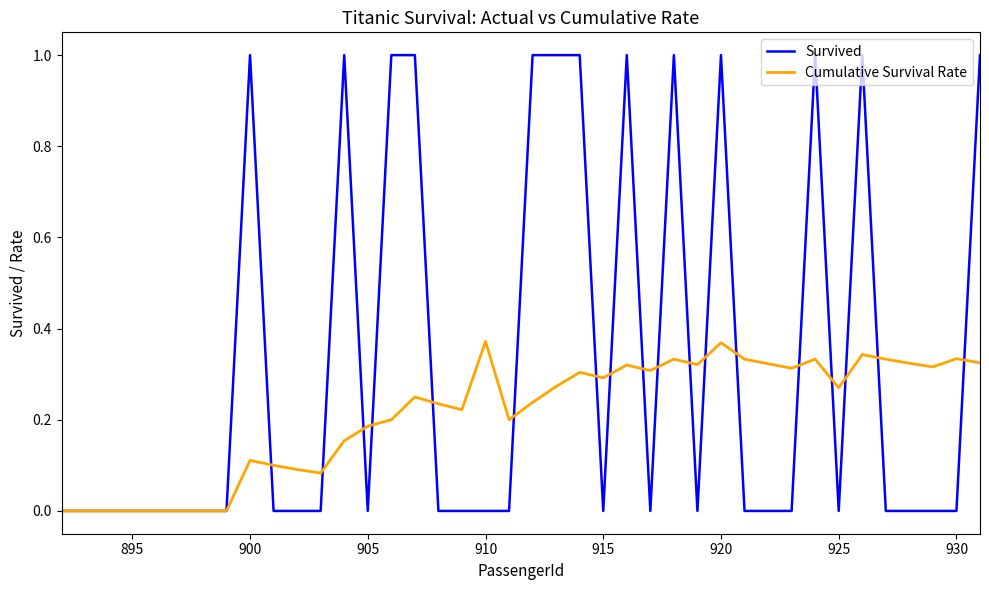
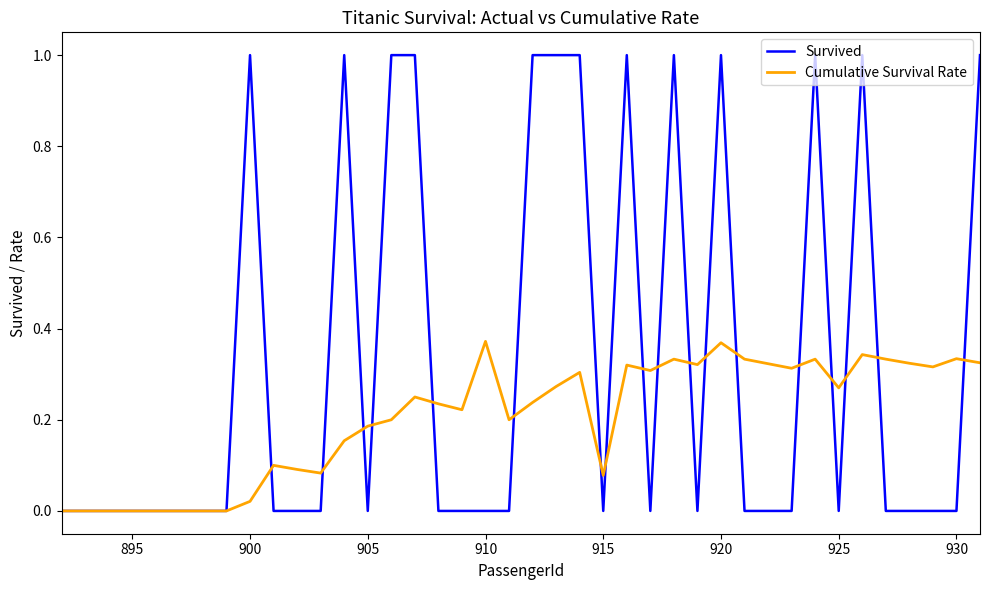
Cumulative Survival Rate, 900: 0.11 -> 0.02
Cumulative Survival Rate, 915: 0.29 -> 0.08
